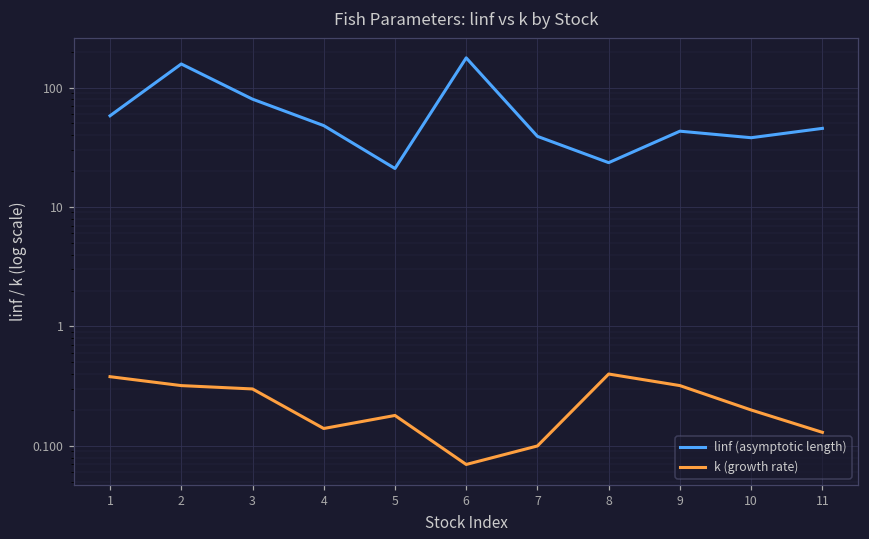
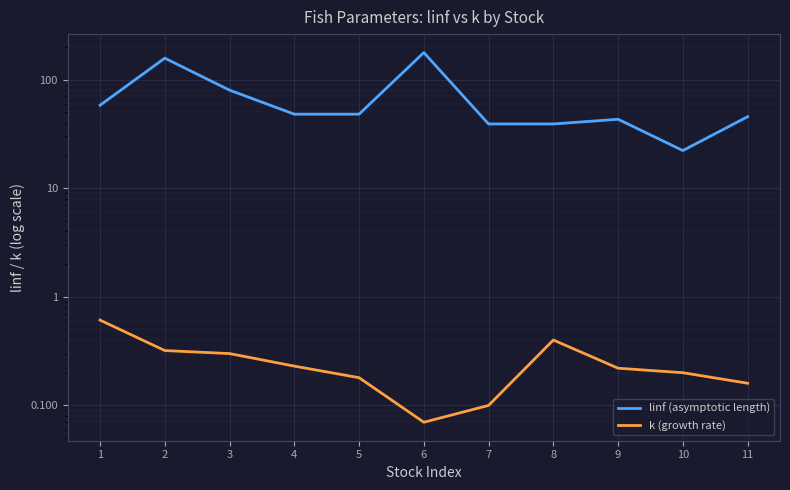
k (growth rate), 1: 0.38 -> 0.6
k (growth rate), 4: 0.14 -> 0.23
linf (asymptotic length), 5: 21 -> 50
linf (asymptotic length), 8: 24 -> 39
k (growth rate), 9: 0.32 -> 0.22
linf (asymptotic length), 10: 38 -> 22
k (growth rate), 11: 0.13 -> 0.16
